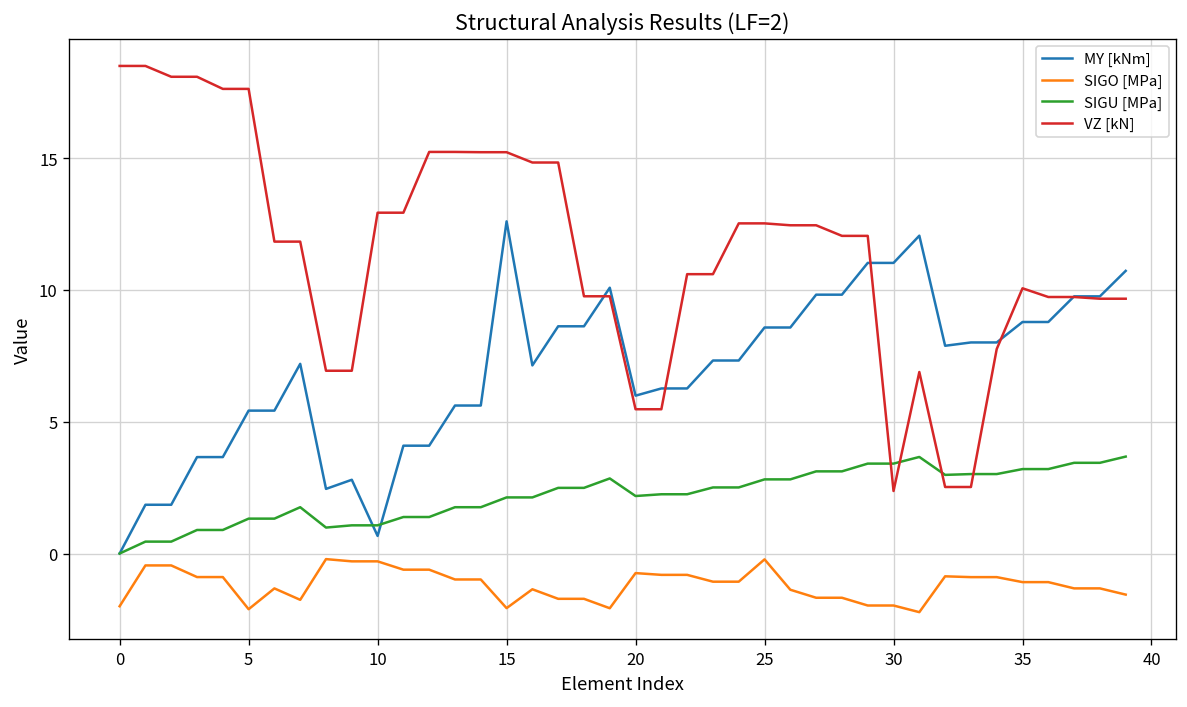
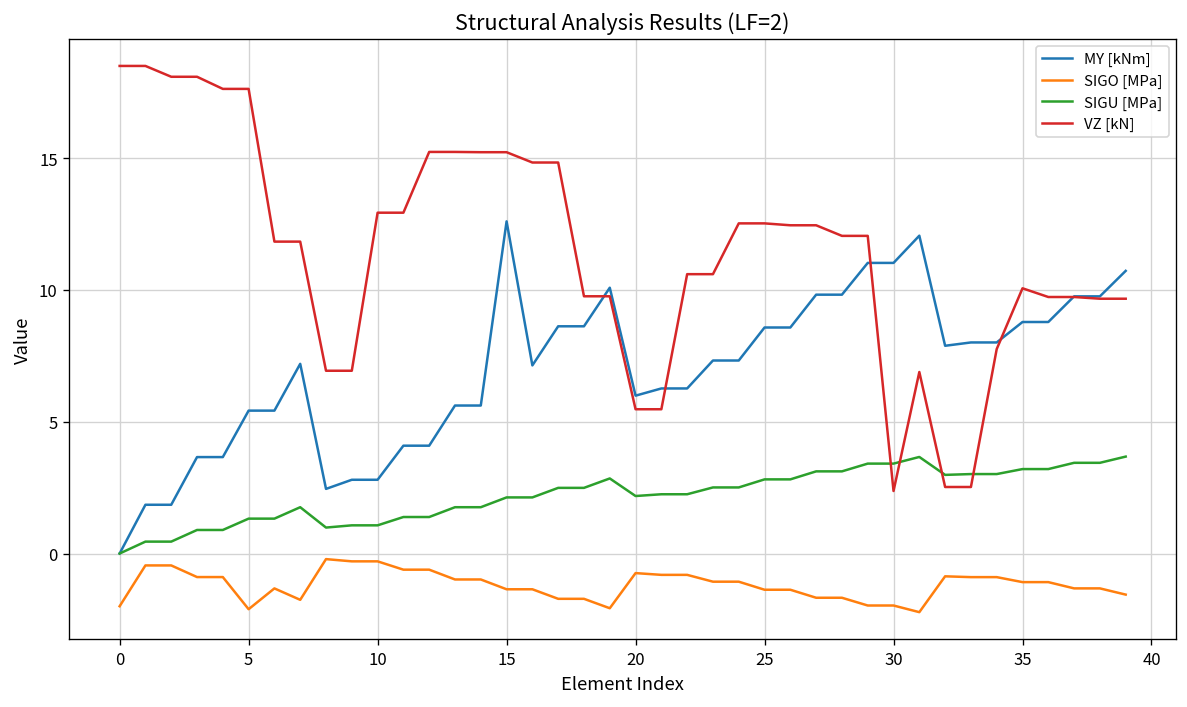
MY [kNm], 10: 0.7 -> 2.8
SIGO [MPa], 15: -2.1 -> -1.4
SIGO [MPa], 25: -0.2 -> -1.4
